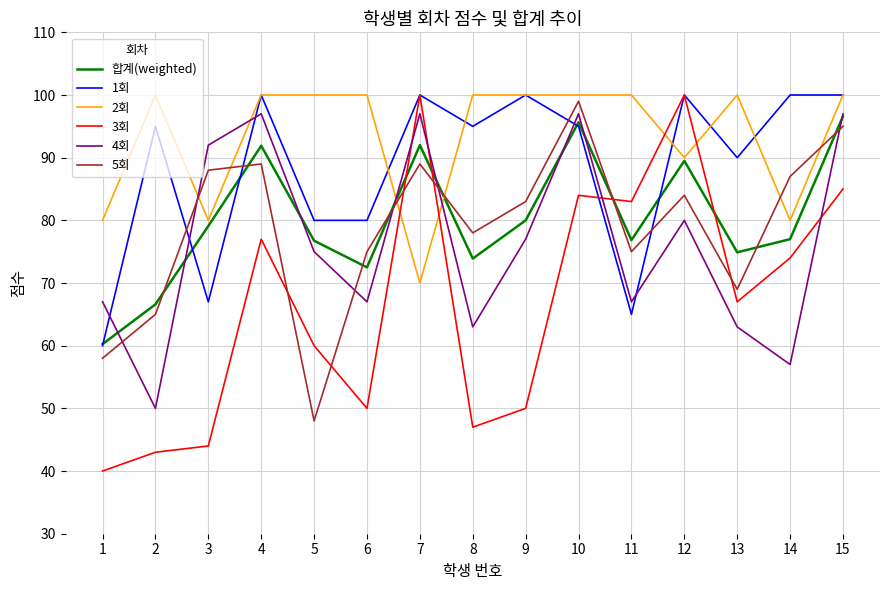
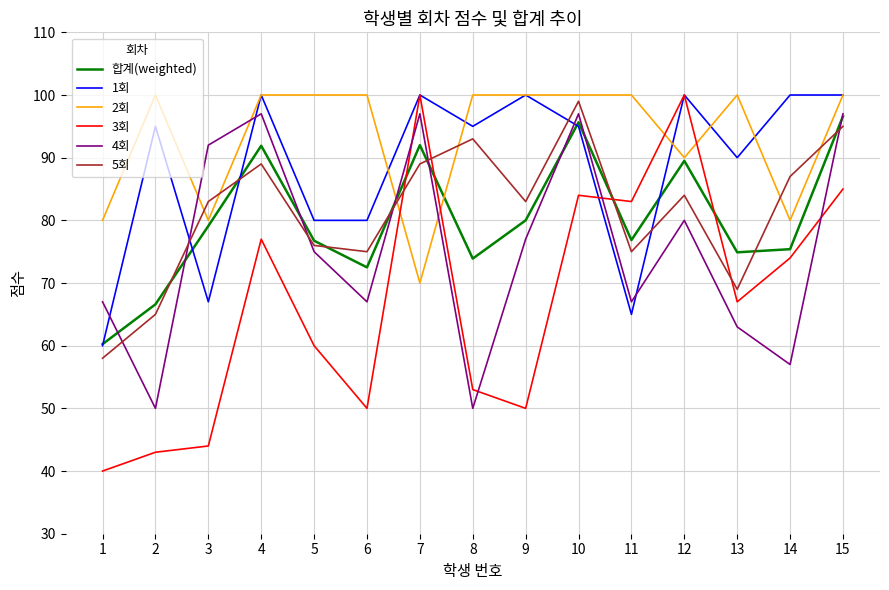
5회, 3: 88 -> 83
5회, 5: 48 -> 76
3회, 8: 47 -> 53
4회, 8: 63 -> 50
5회, 8: 78 -> 93
합계(weighted), 14: 77 -> 75
